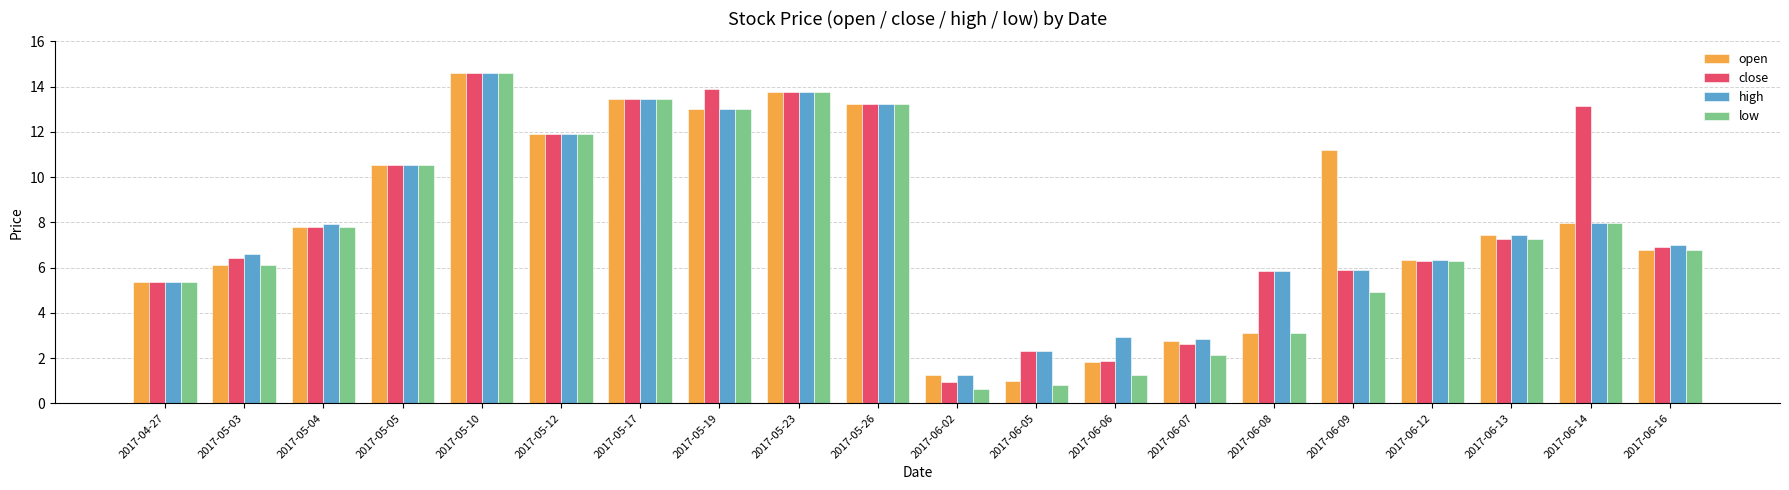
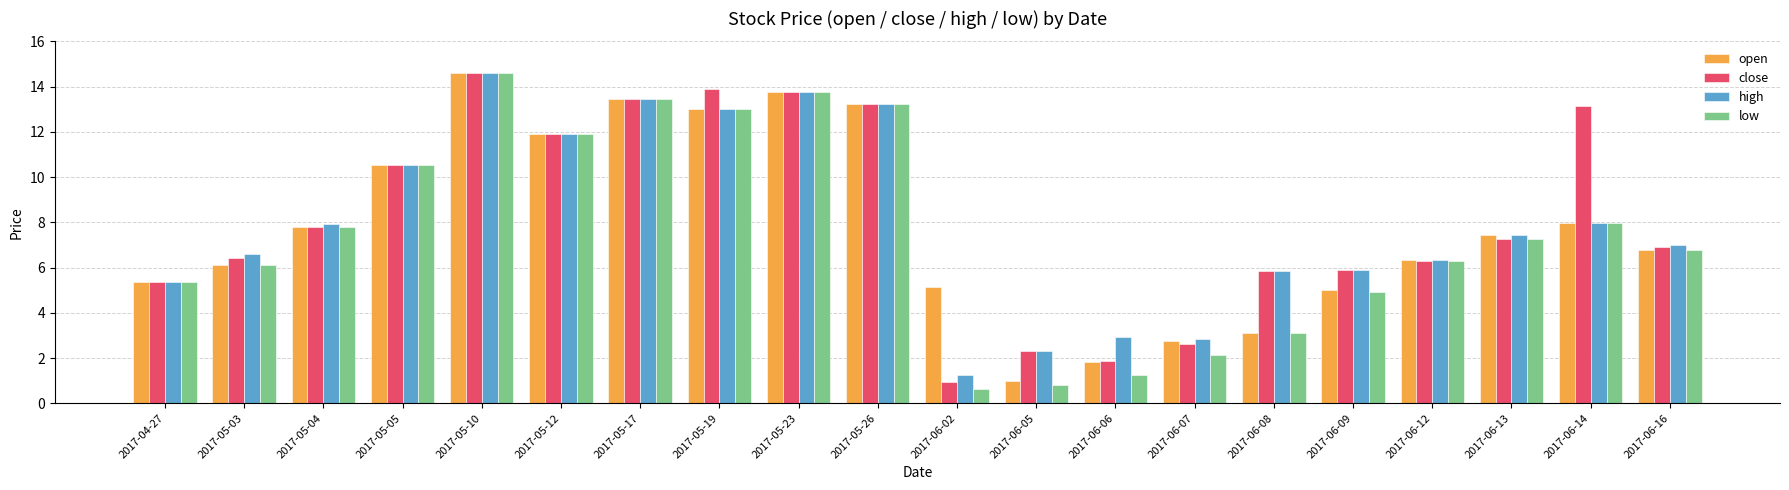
open, 2017-06-02: 1.3 -> 5.2
open, 2017-06-09: 11.2 -> 5.0
